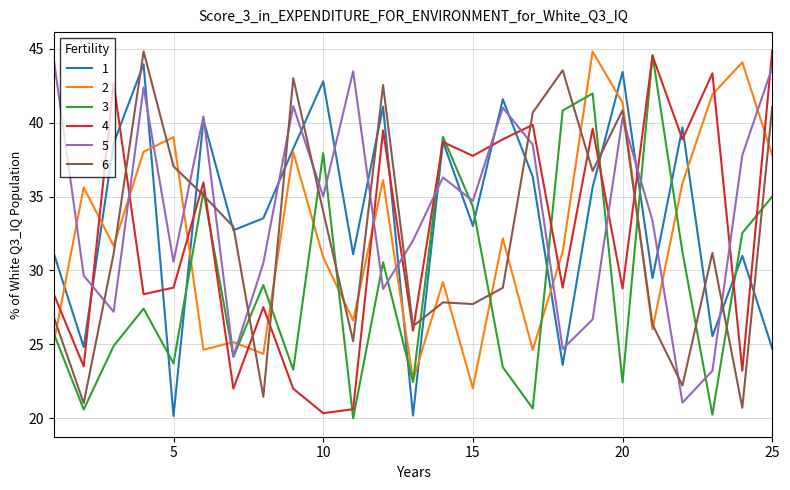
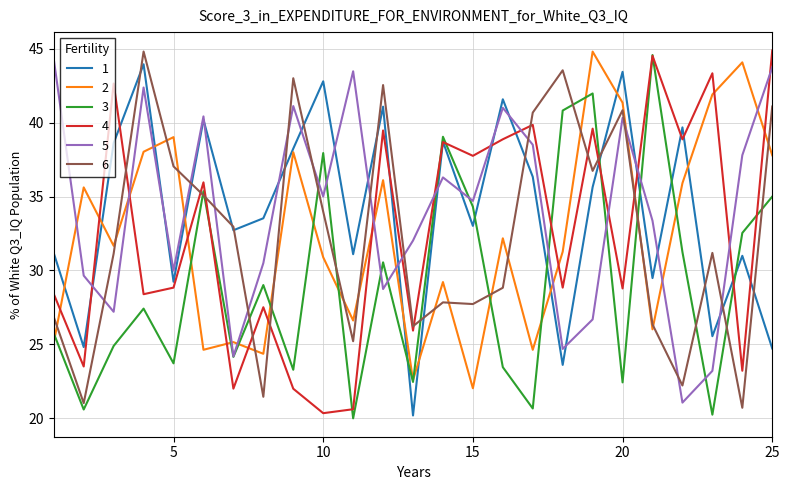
1, 5: 20.2 -> 29.2
5, 5: 30.6 -> 30.0
